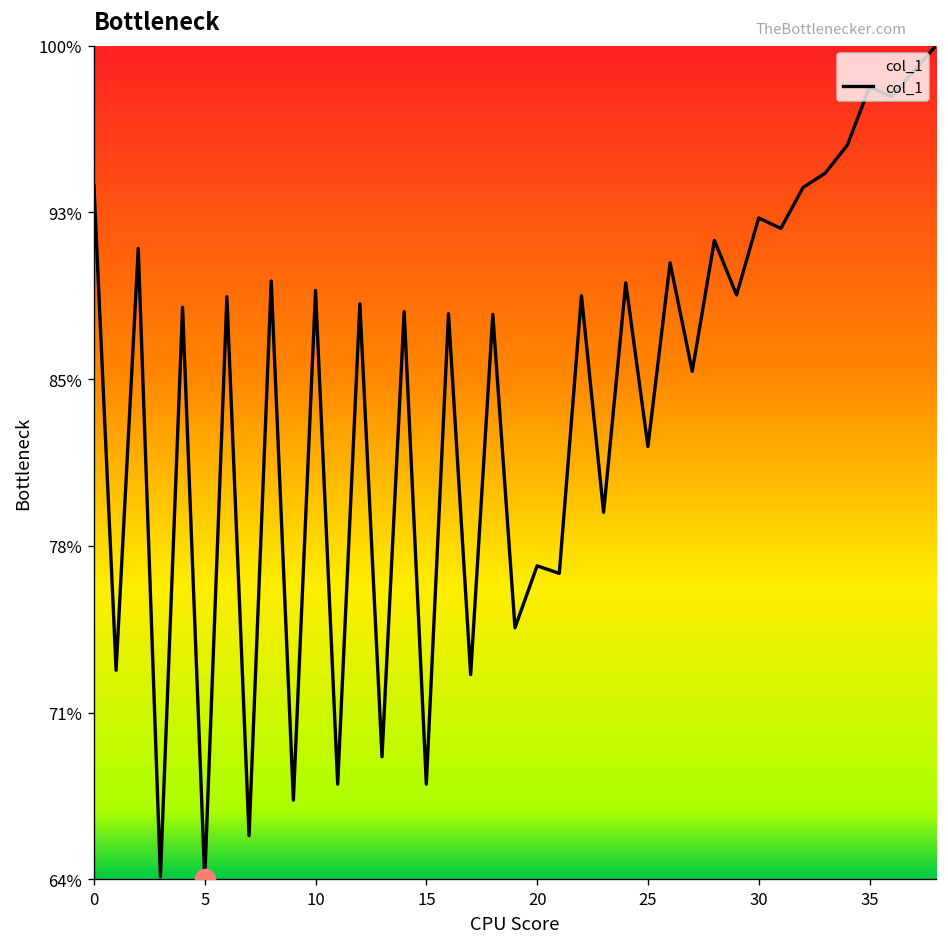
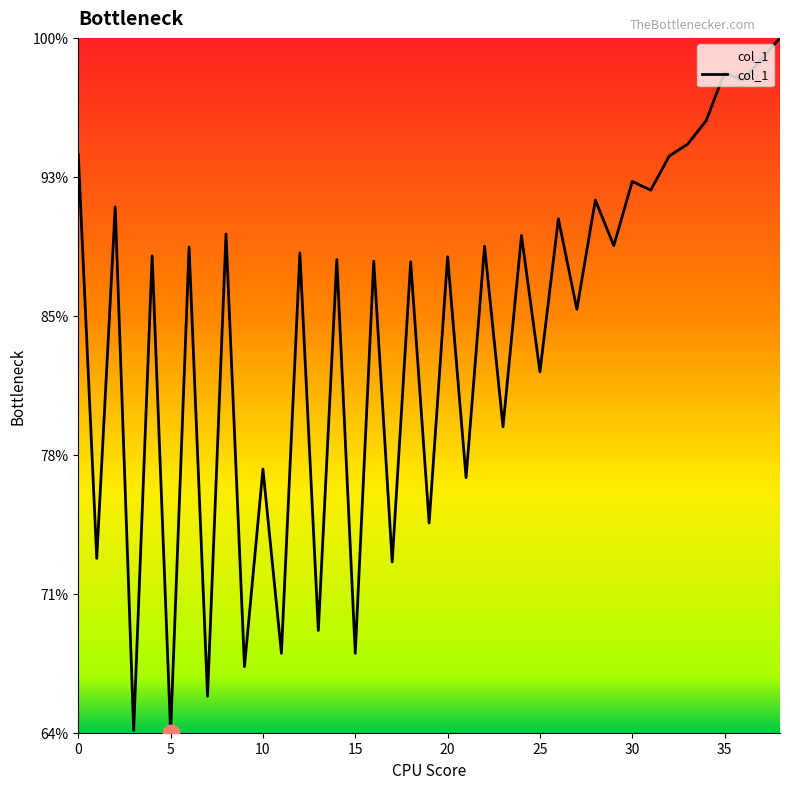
col_1, 10: 89.3% -> 77.4%
col_1, 20: 77.3% -> 88.6%
